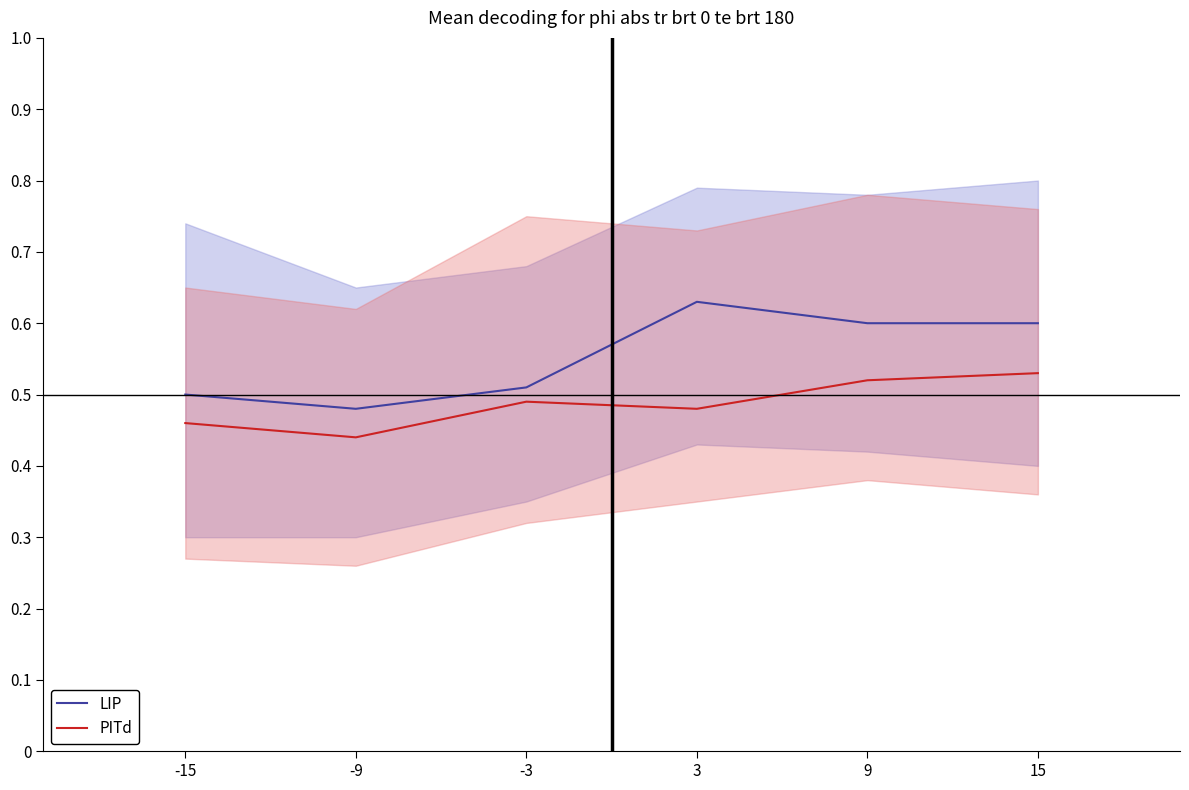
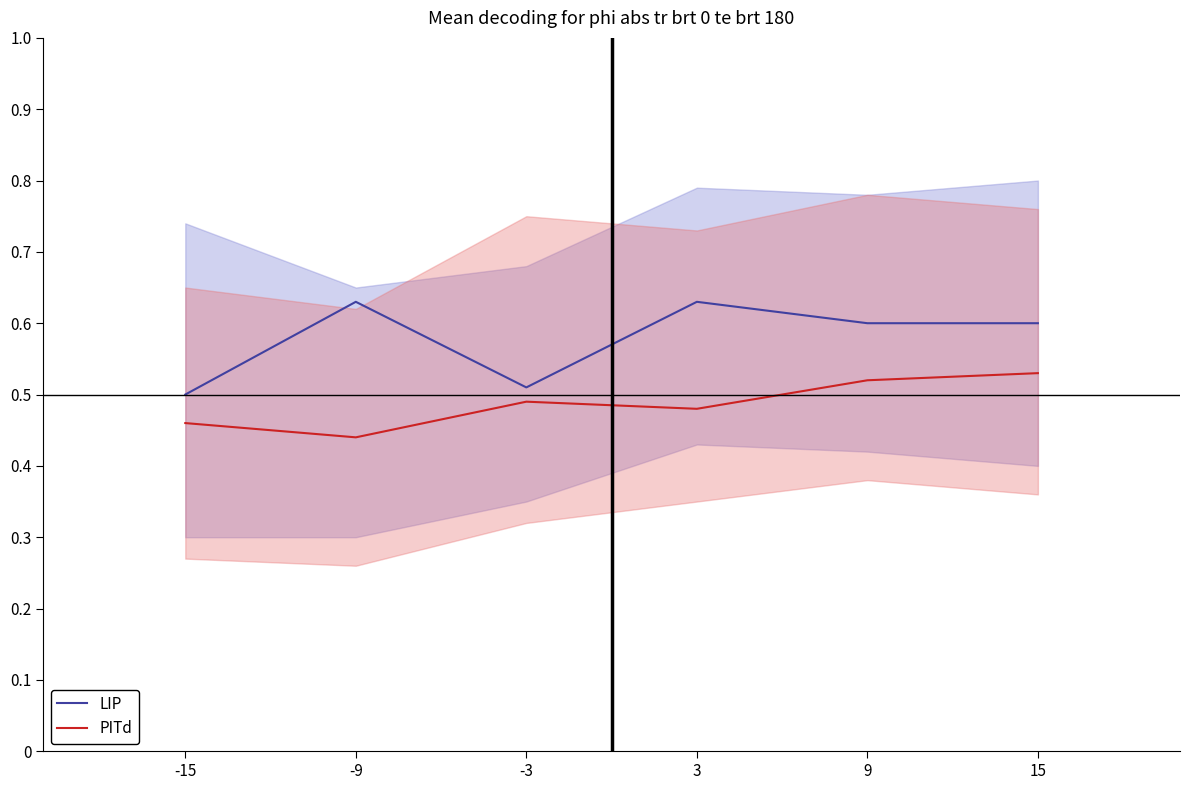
LIP, -9: 0.48 -> 0.63
